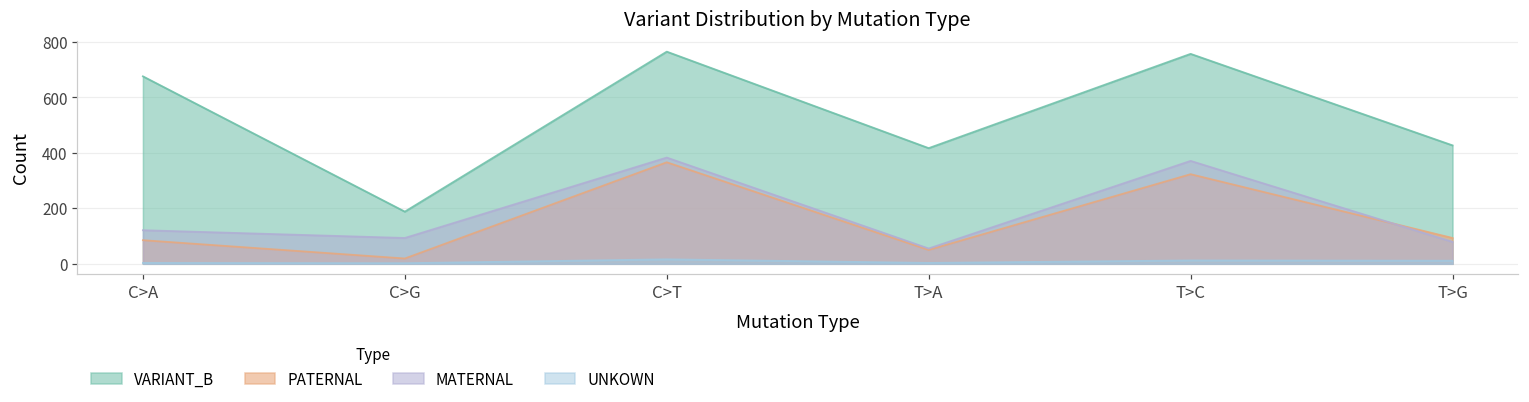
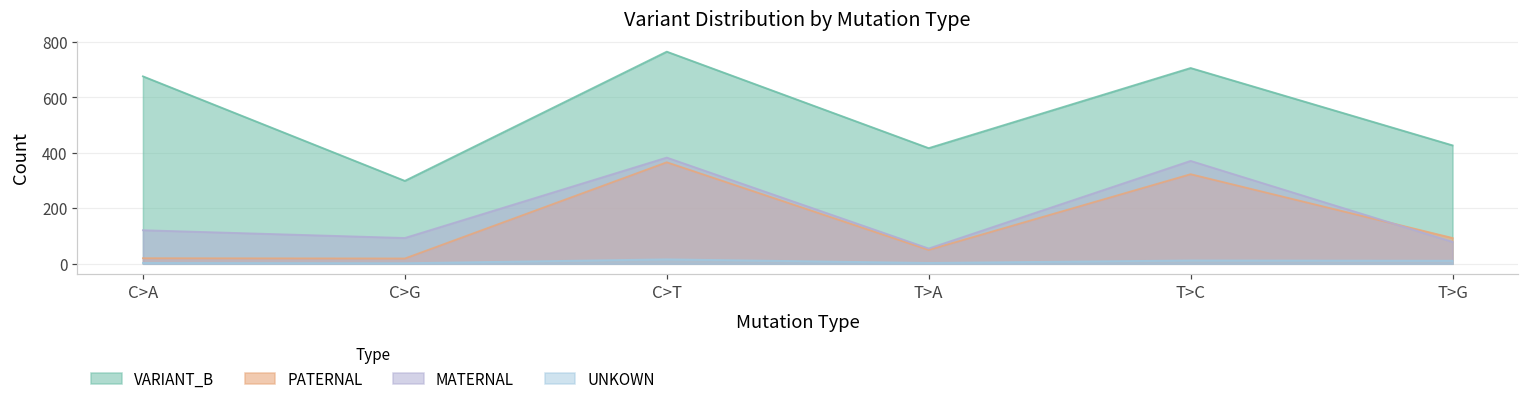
PATERNAL, C>A: 90 -> 20
VARIANT_B, C>G: 190 -> 300
VARIANT_B, T>C: 760 -> 710
